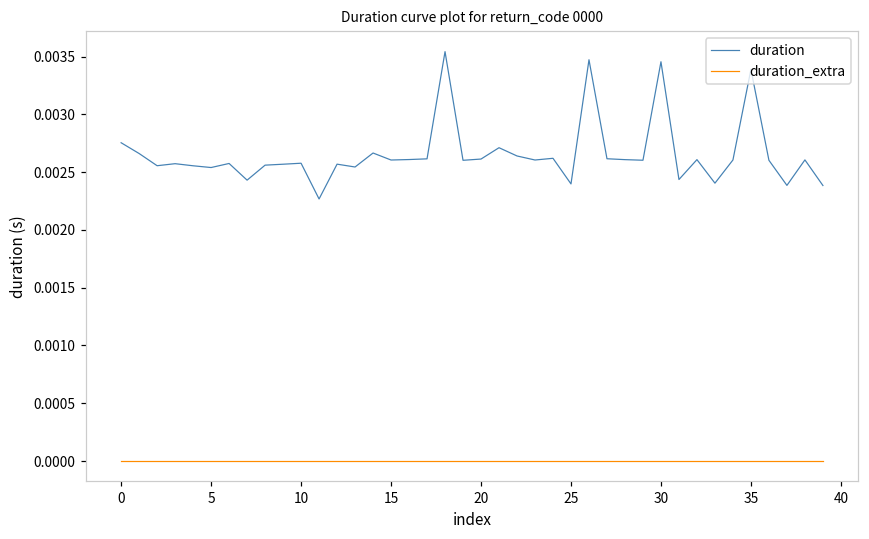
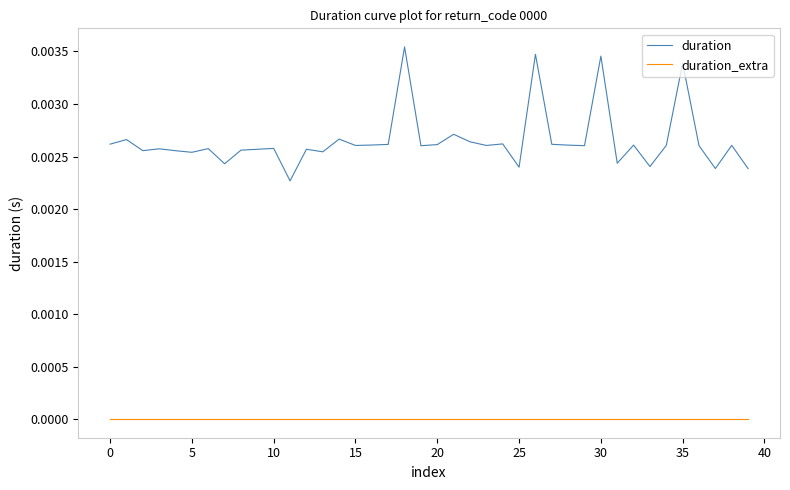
duration, 0: 0.00275 -> 0.00262
